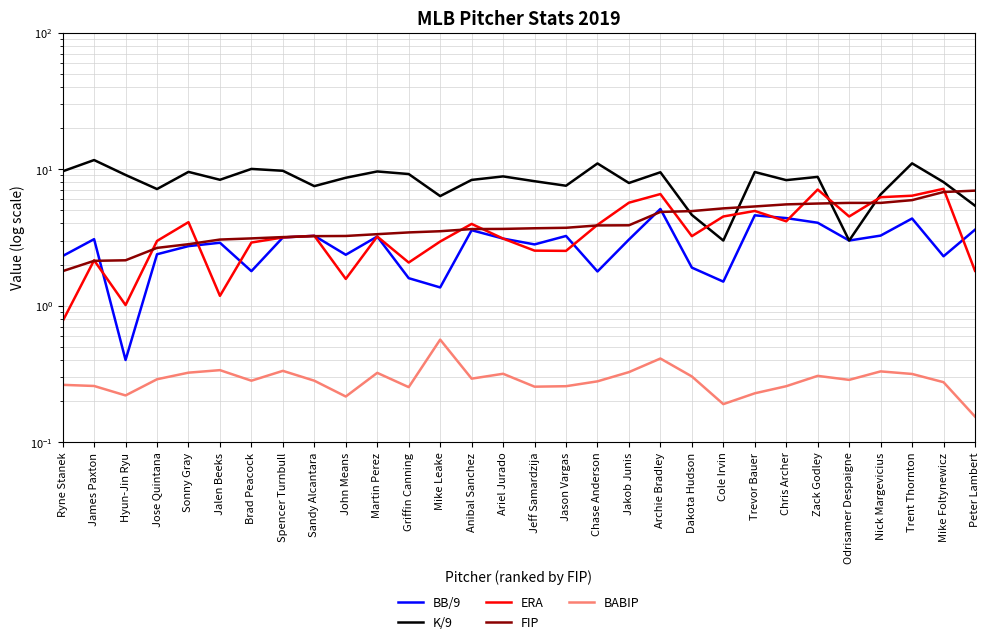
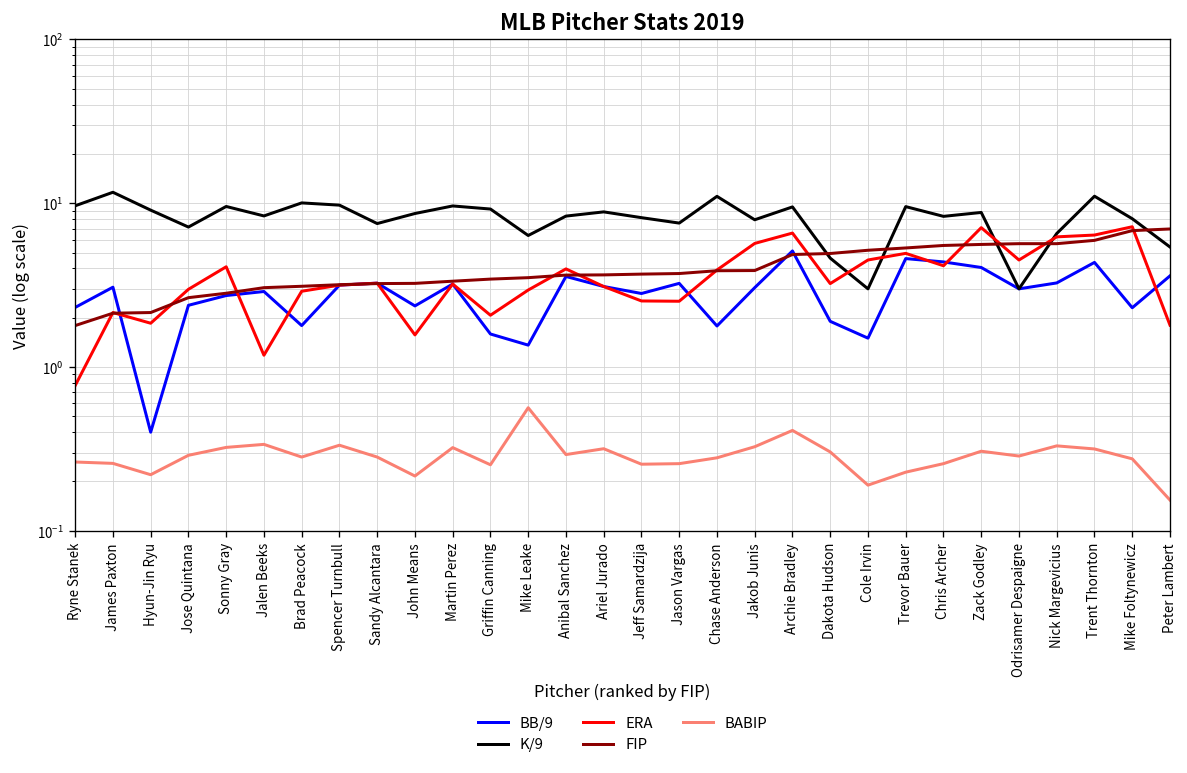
ERA, Hyun-Jin Ryu: 1.0 -> 1.9
